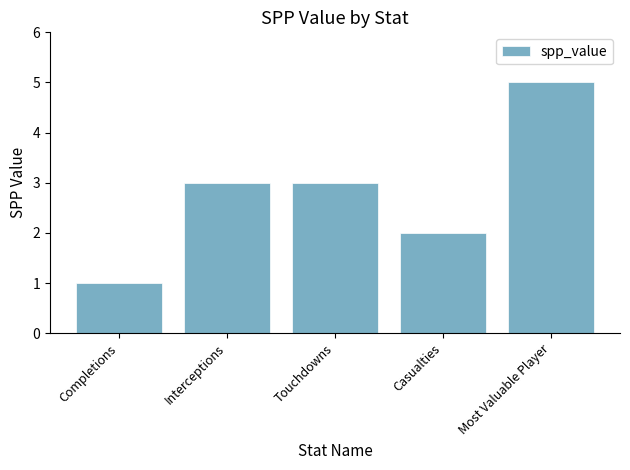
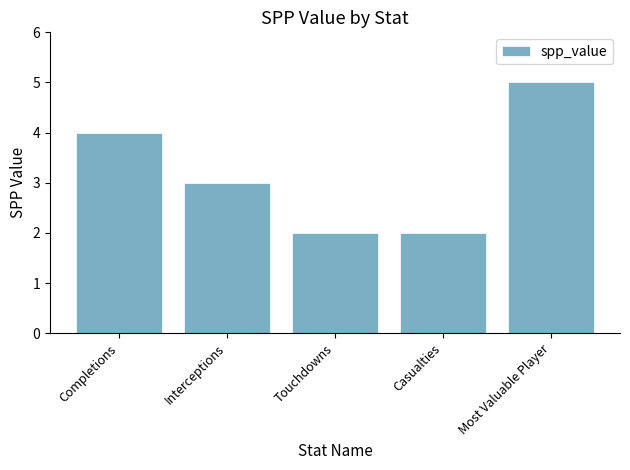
Completions: 1 -> 4
Touchdowns: 3 -> 2
